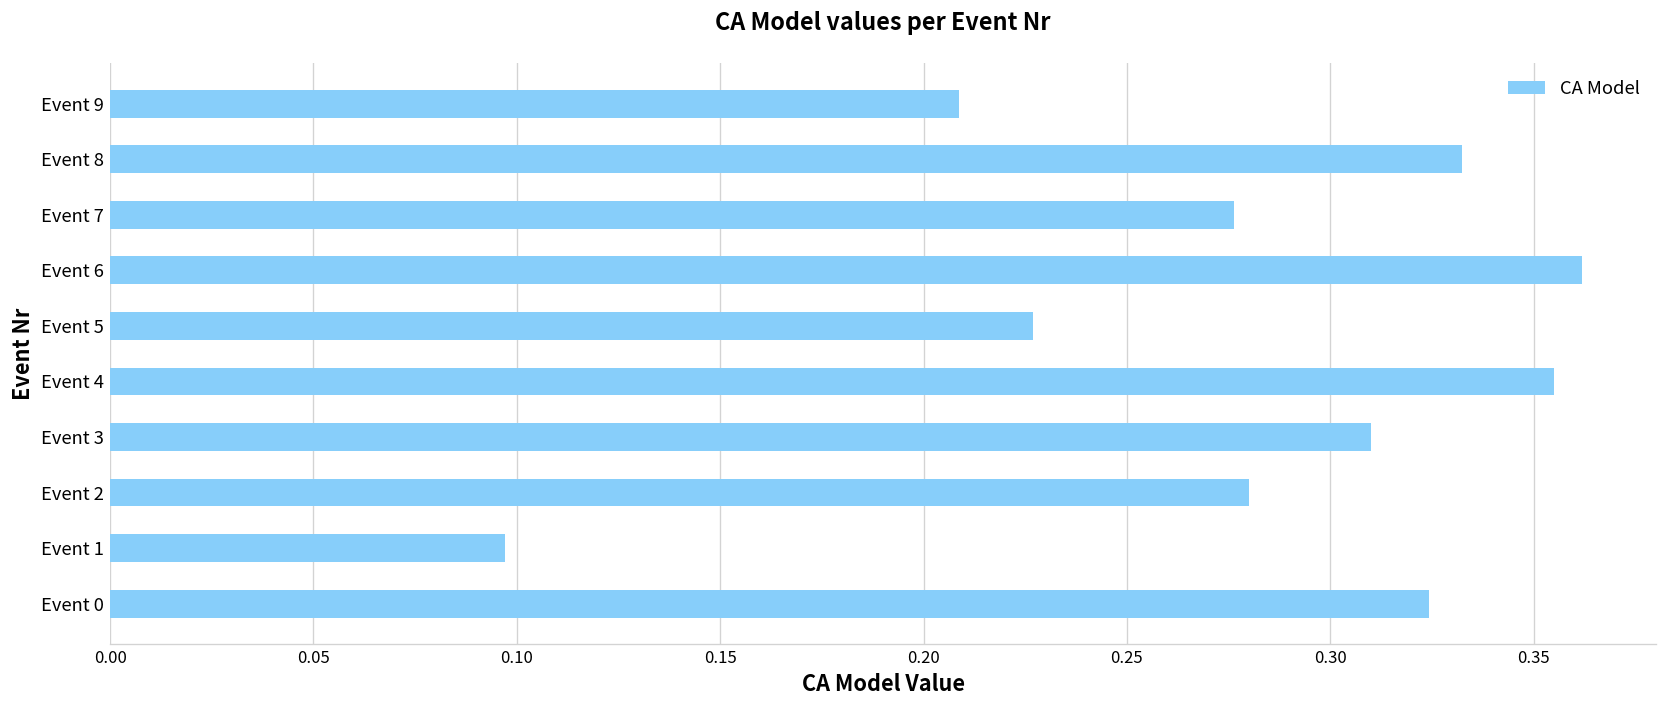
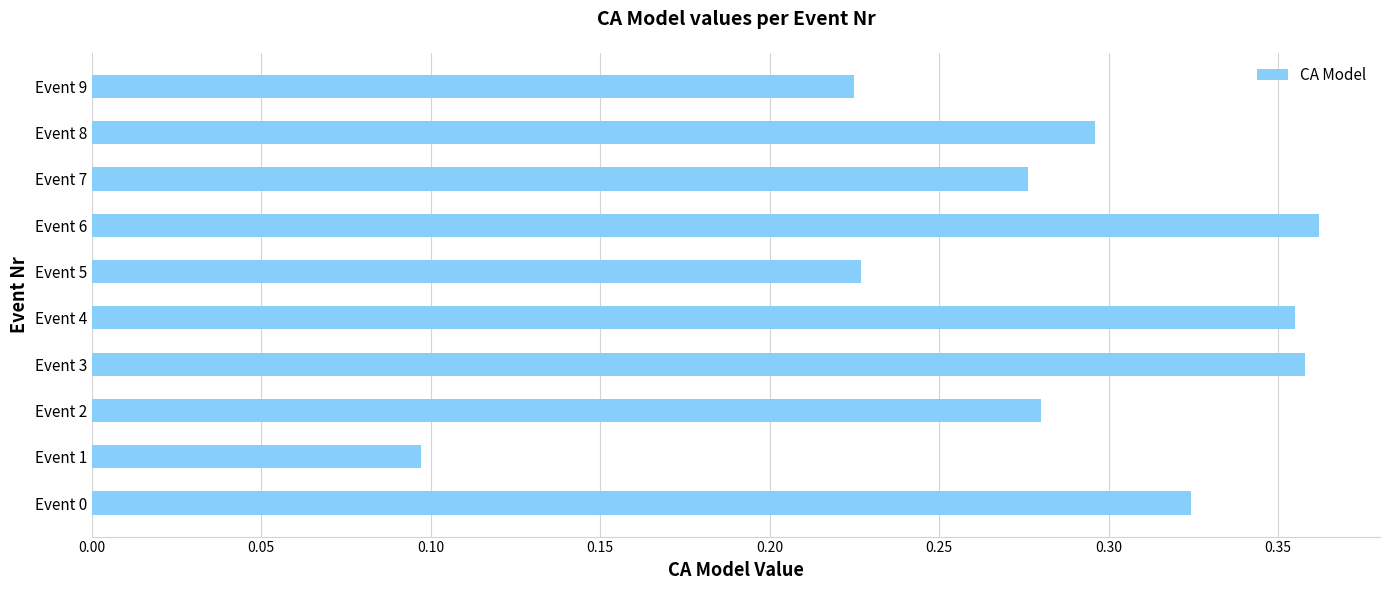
Event 9: 0.209 -> 0.225
Event 8: 0.332 -> 0.296
Event 3: 0.310 -> 0.358
